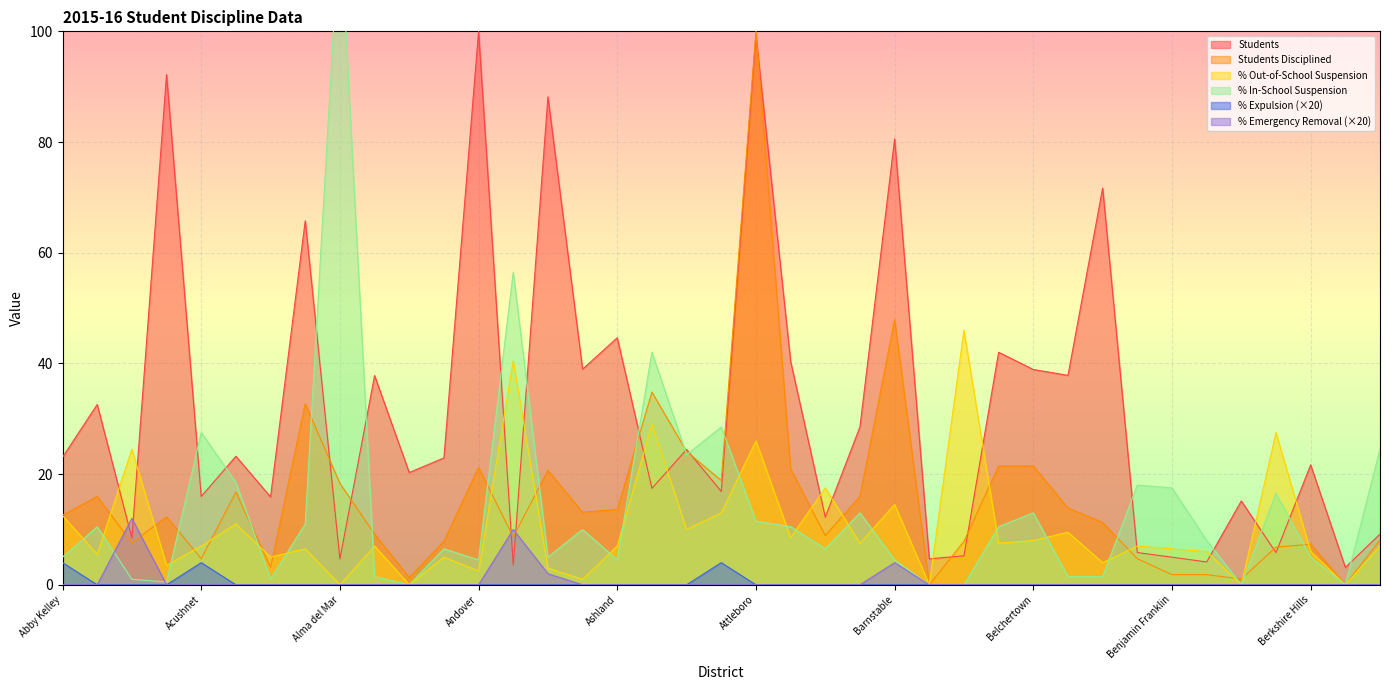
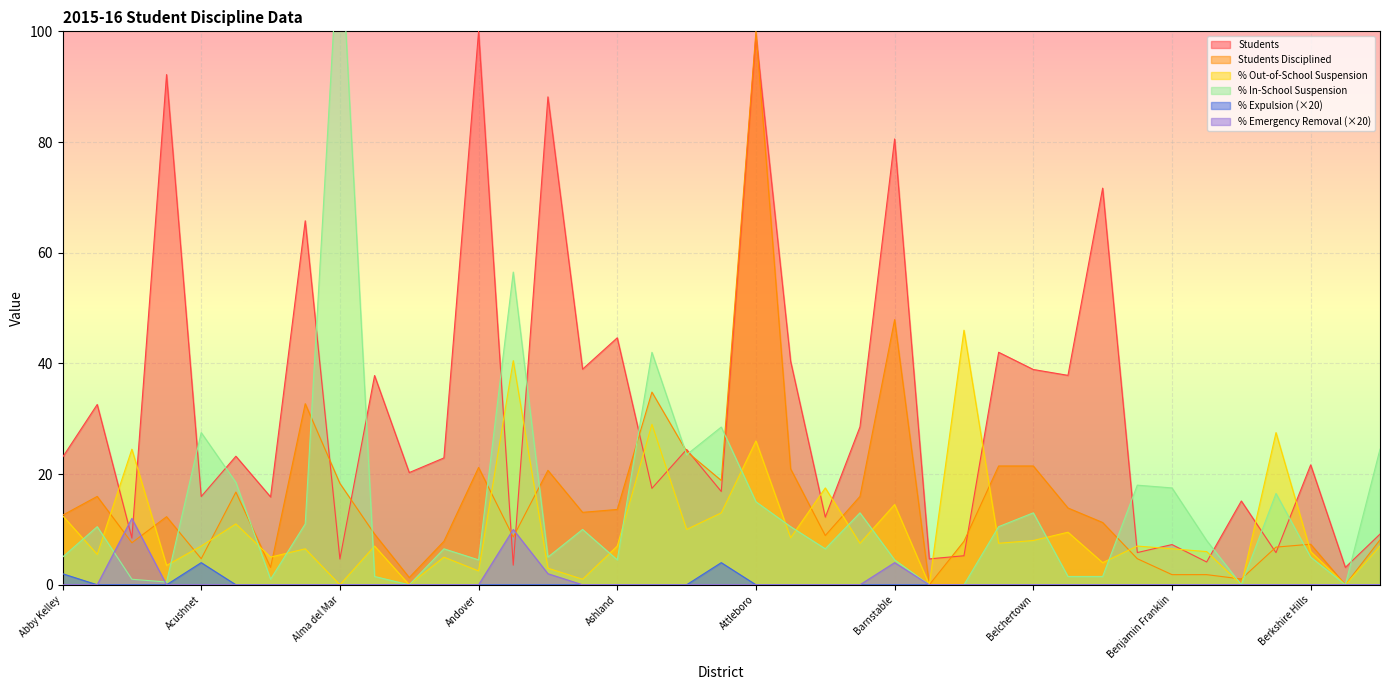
% Expulsion (×20), Abby Kelley: 4 -> 2
% In-School Suspension, Attleboro: 12 -> 15
Students, Benjamin Franklin: 5 -> 7
